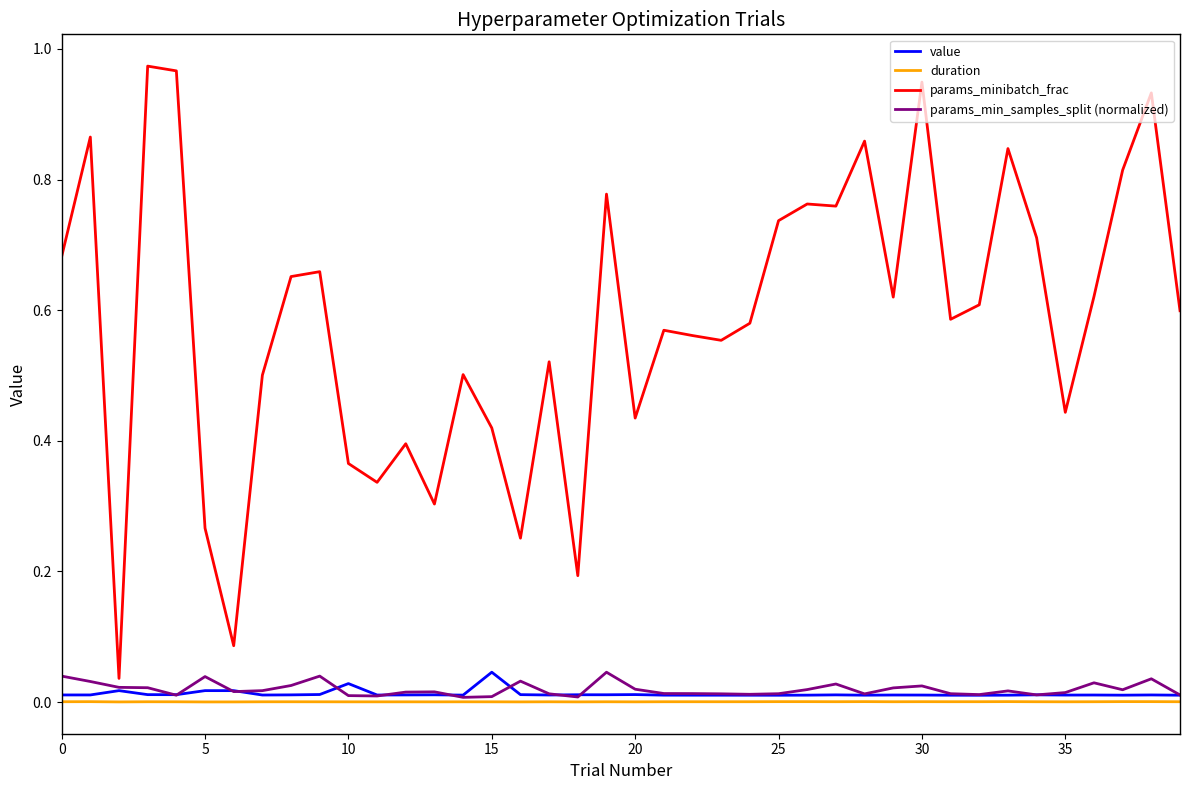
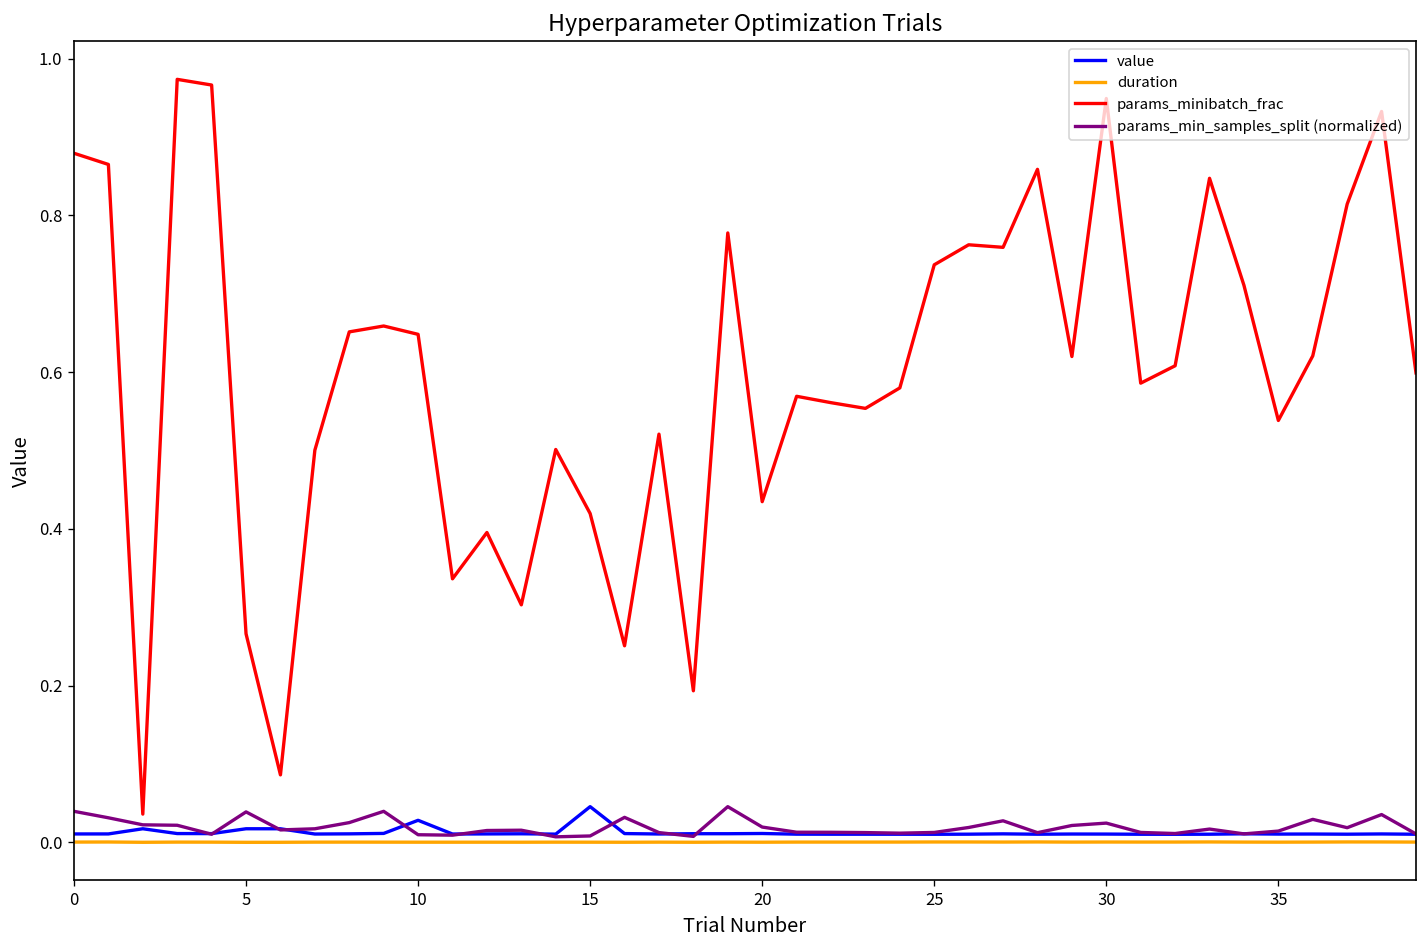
params_minibatch_frac, 0: 0.68 -> 0.88
params_minibatch_frac, 10: 0.37 -> 0.65
params_minibatch_frac, 35: 0.44 -> 0.54
